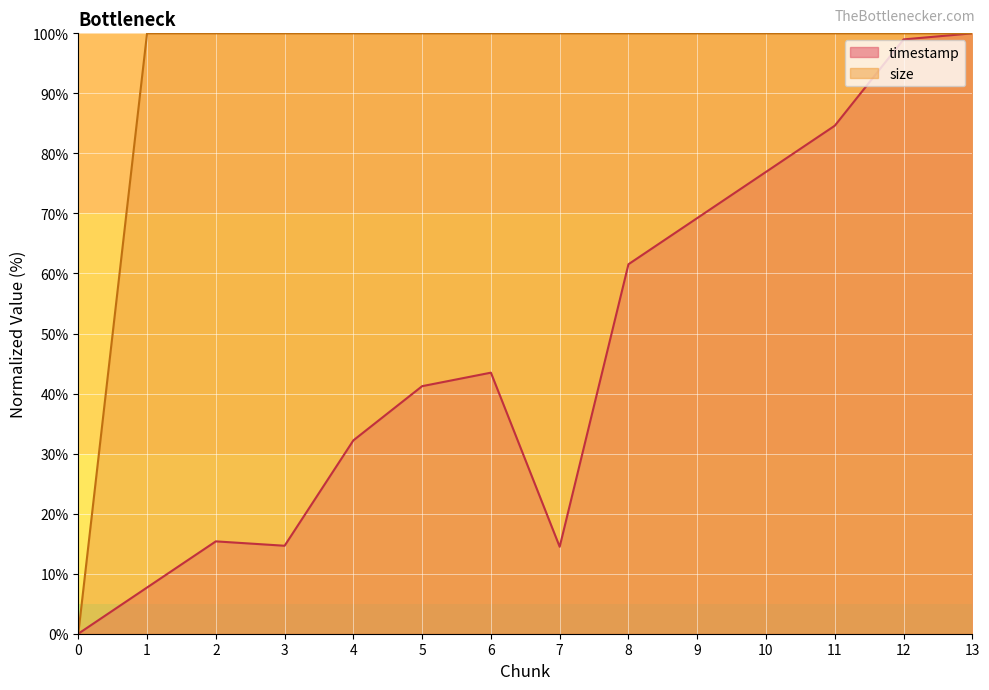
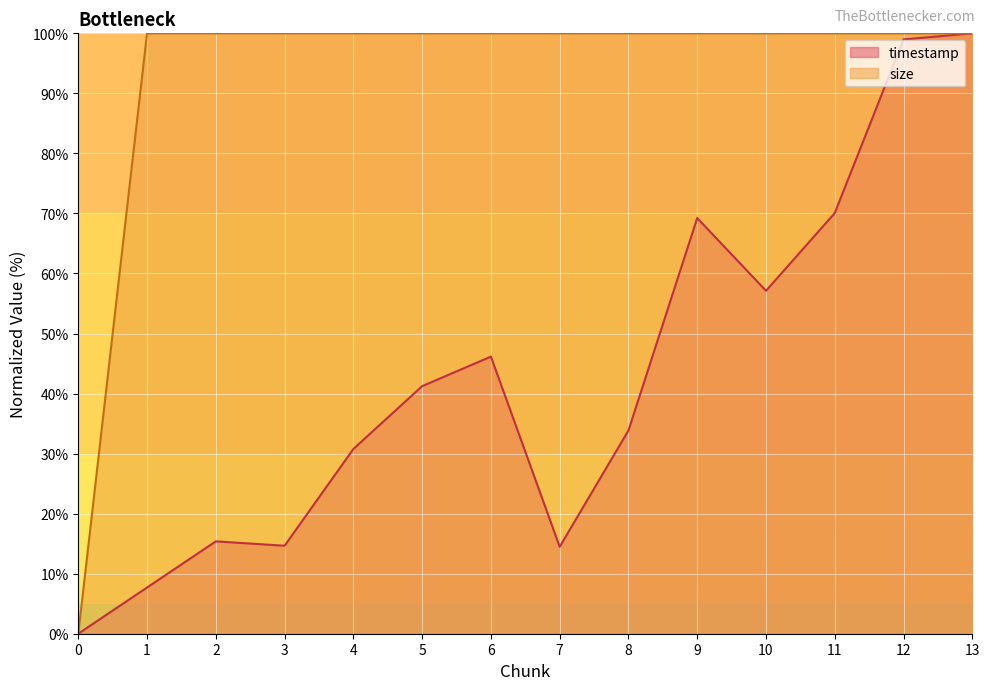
timestamp, 4: 32% -> 31%
timestamp, 6: 43% -> 46%
timestamp, 8: 62% -> 34%
timestamp, 10: 77% -> 57%
timestamp, 11: 85% -> 70%
